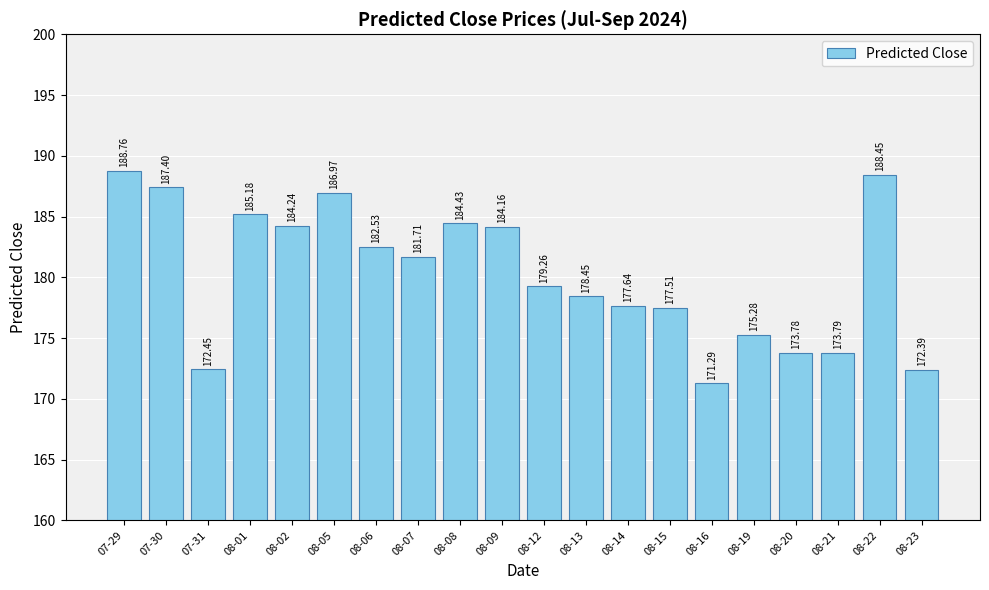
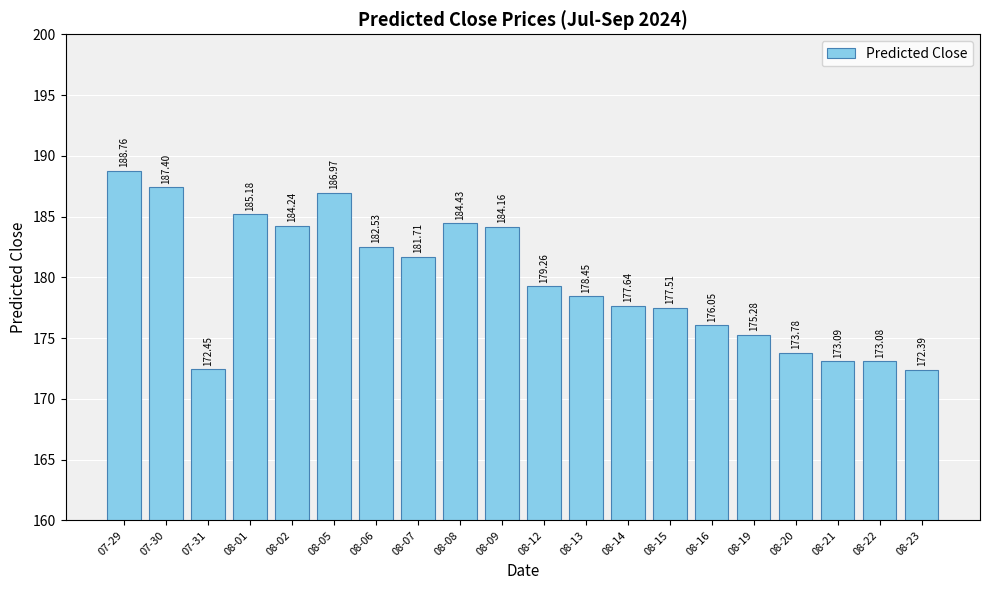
08-16: 171.29 -> 176.05
08-21: 173.79 -> 173.09
08-22: 188.45 -> 173.08
